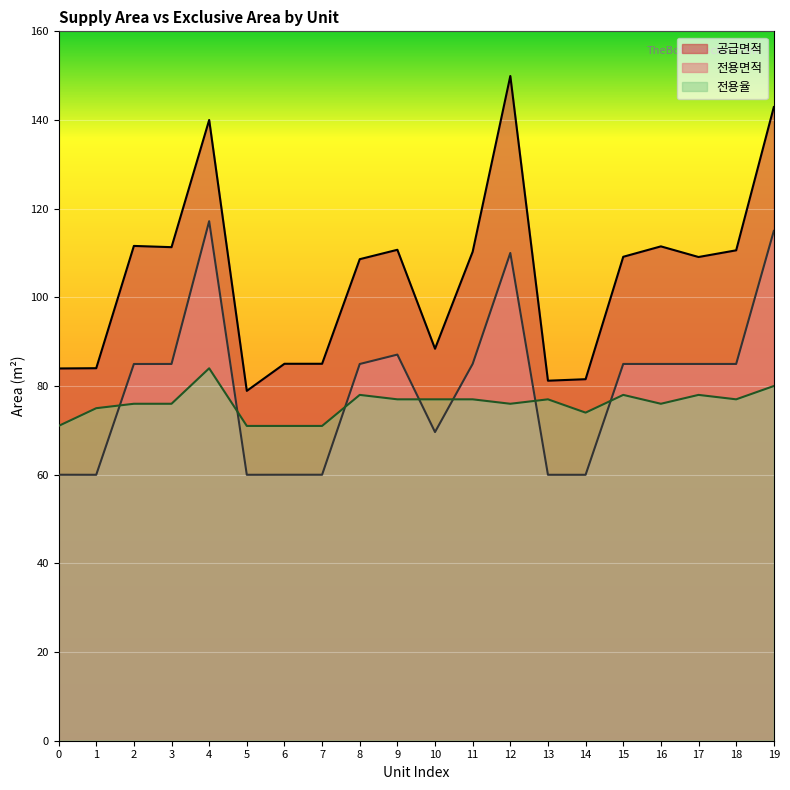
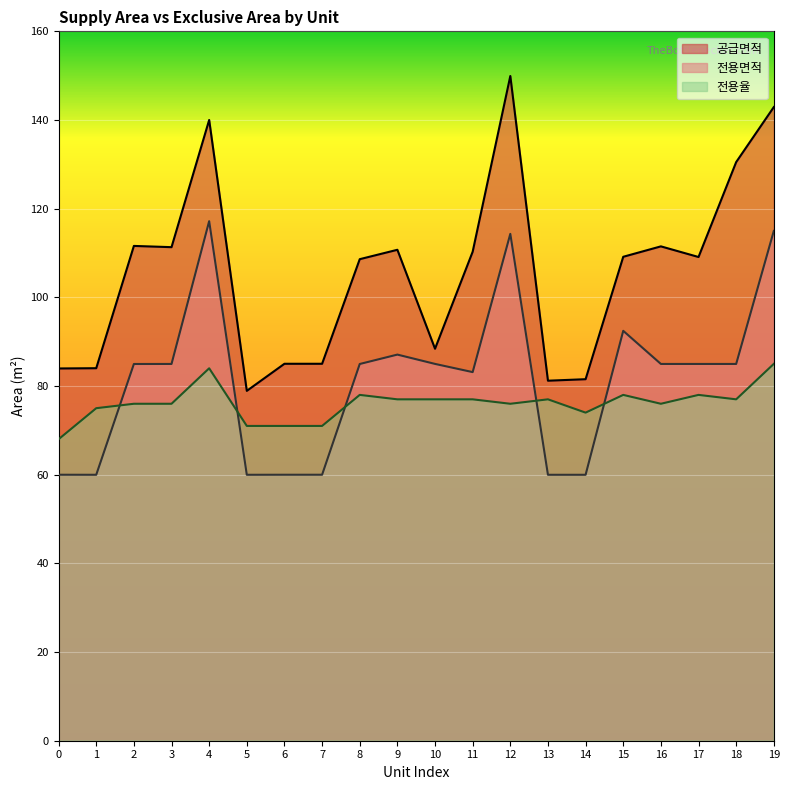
전용율, 0: 71 -> 68
전용면적, 10: 70 -> 85
전용면적, 11: 85 -> 83
전용면적, 12: 110 -> 114
전용면적, 15: 85 -> 92
공급면적, 18: 111 -> 131
전용율, 19: 80 -> 85
